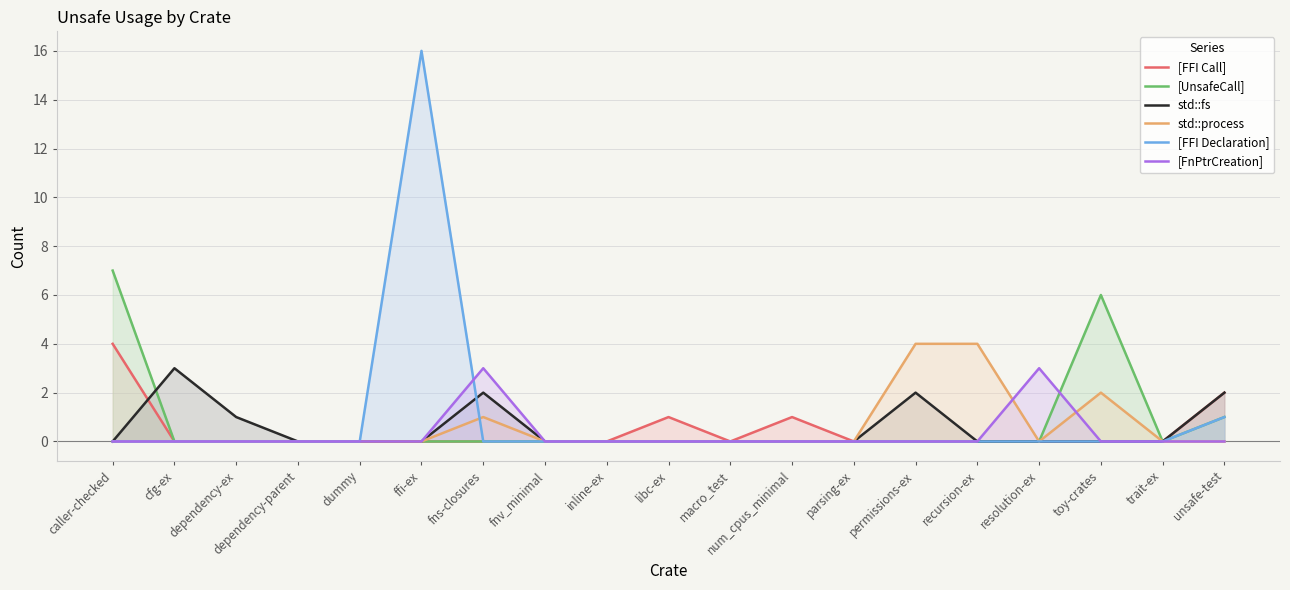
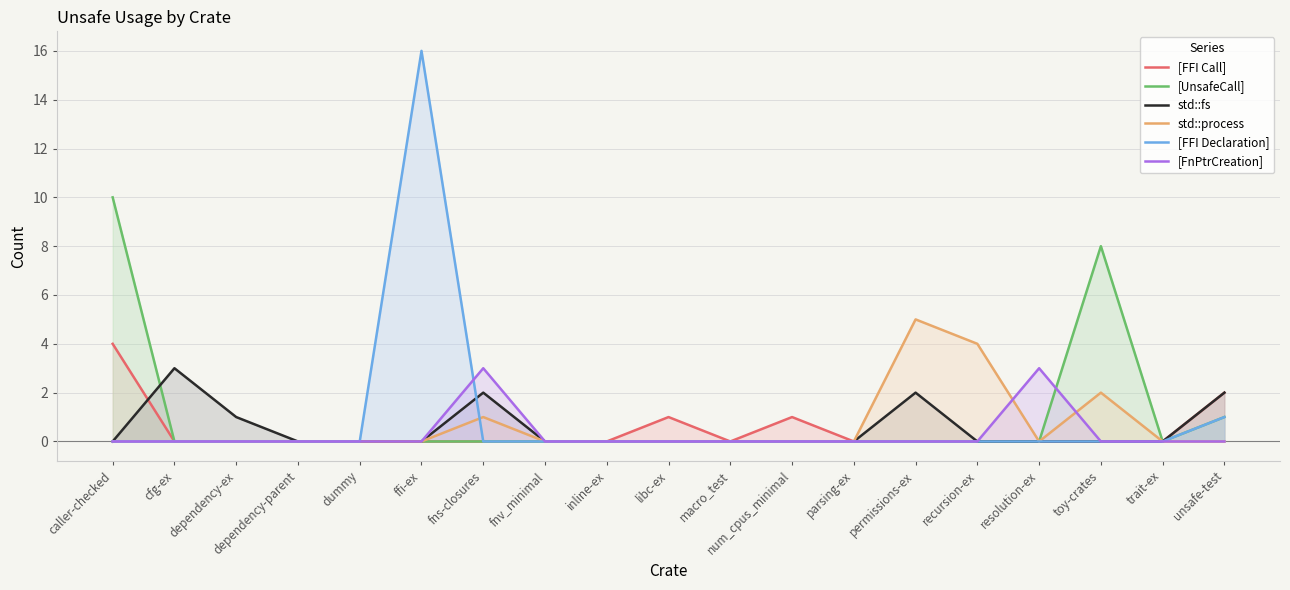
[UnsafeCall], caller-checked: 7 -> 10
std::process, permissions-ex: 4 -> 5
[UnsafeCall], toy-crates: 6 -> 8
